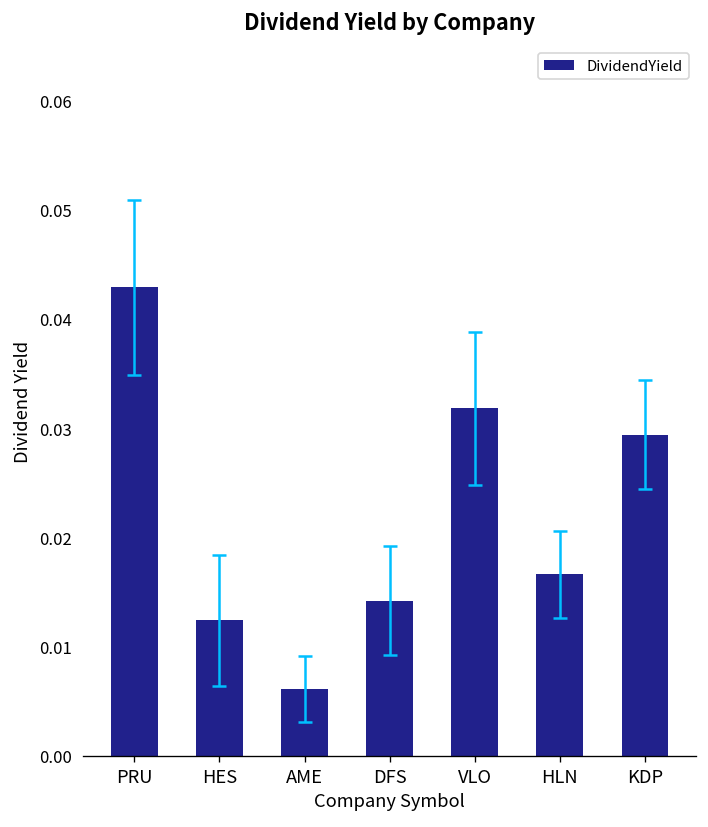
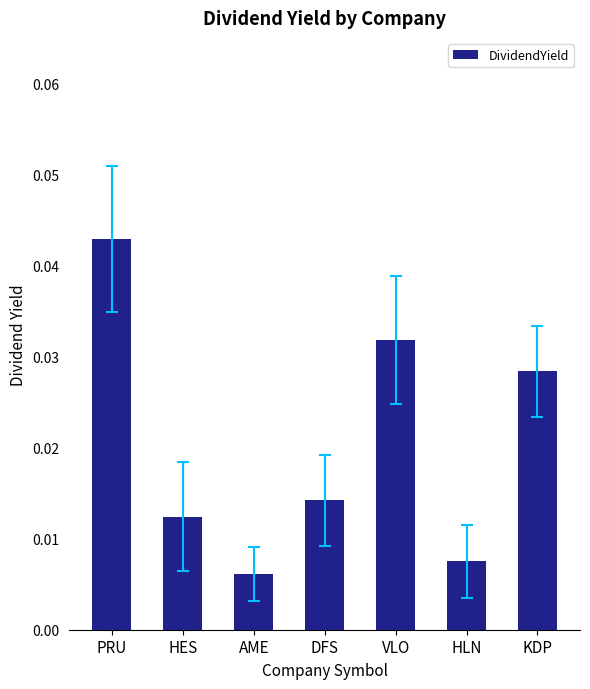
DividendYield, HLN: 0.017 -> 0.008
DividendYield, KDP: 0.029 -> 0.028
